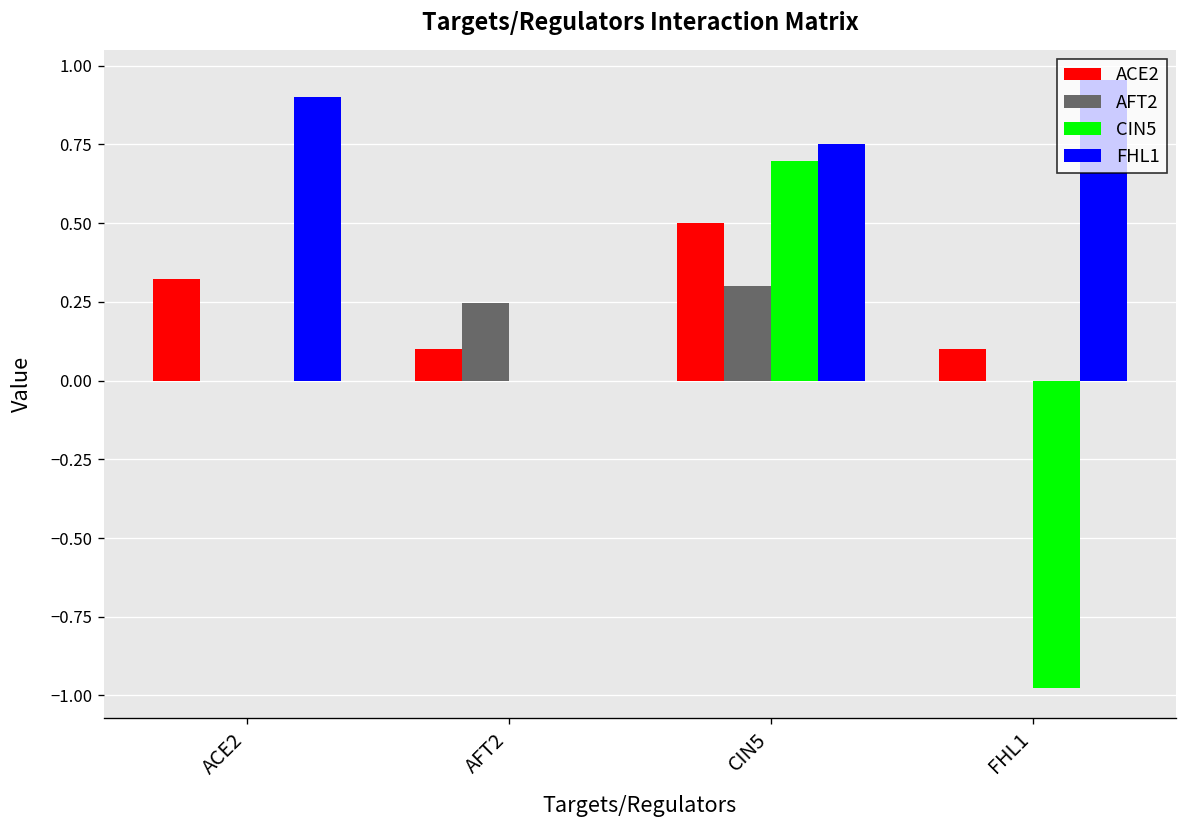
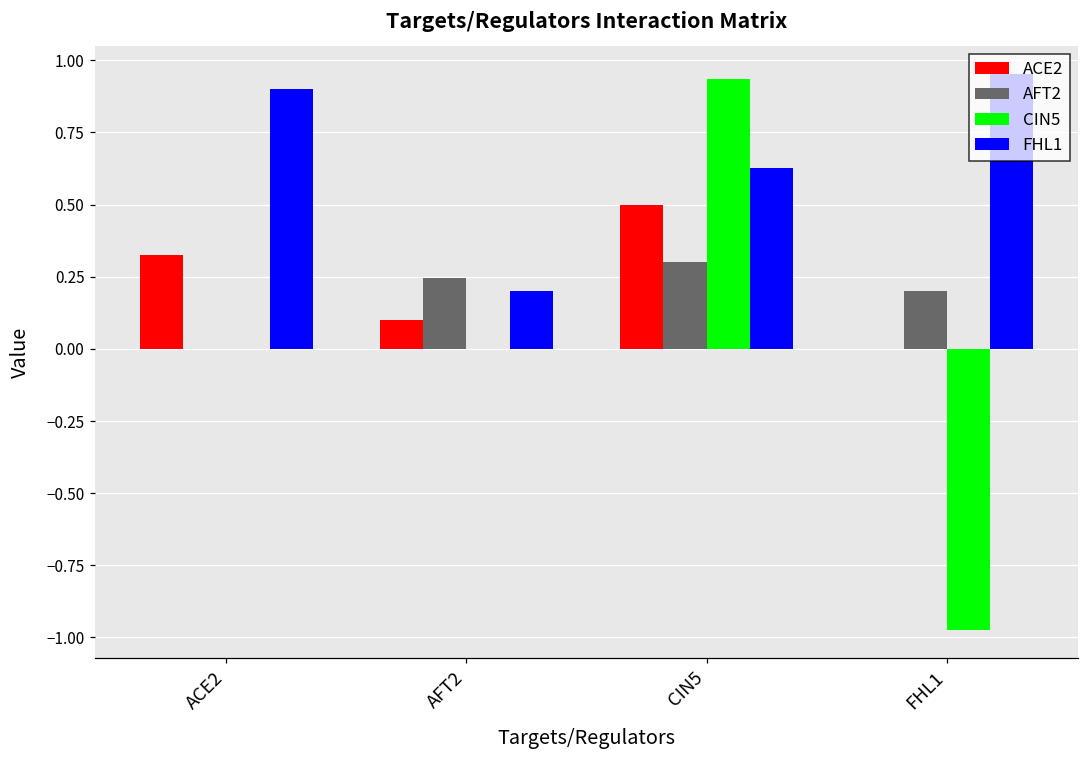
FHL1, AFT2: 0.0 -> 0.2
CIN5, CIN5: 0.70 -> 0.93
FHL1, CIN5: 0.75 -> 0.63
ACE2, FHL1: 0.1 -> 0.0
AFT2, FHL1: 0.0 -> 0.2
